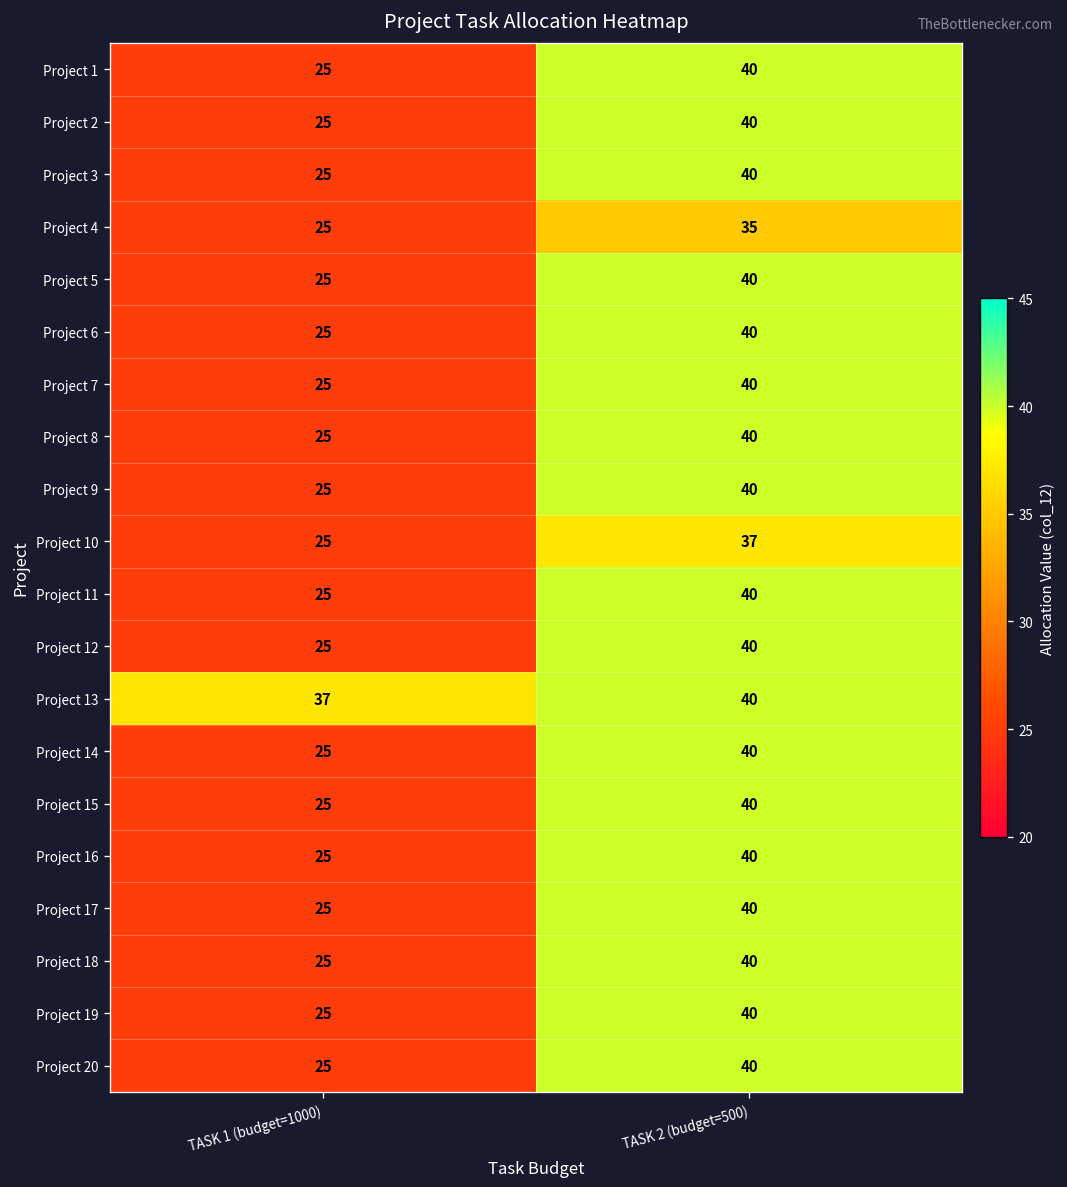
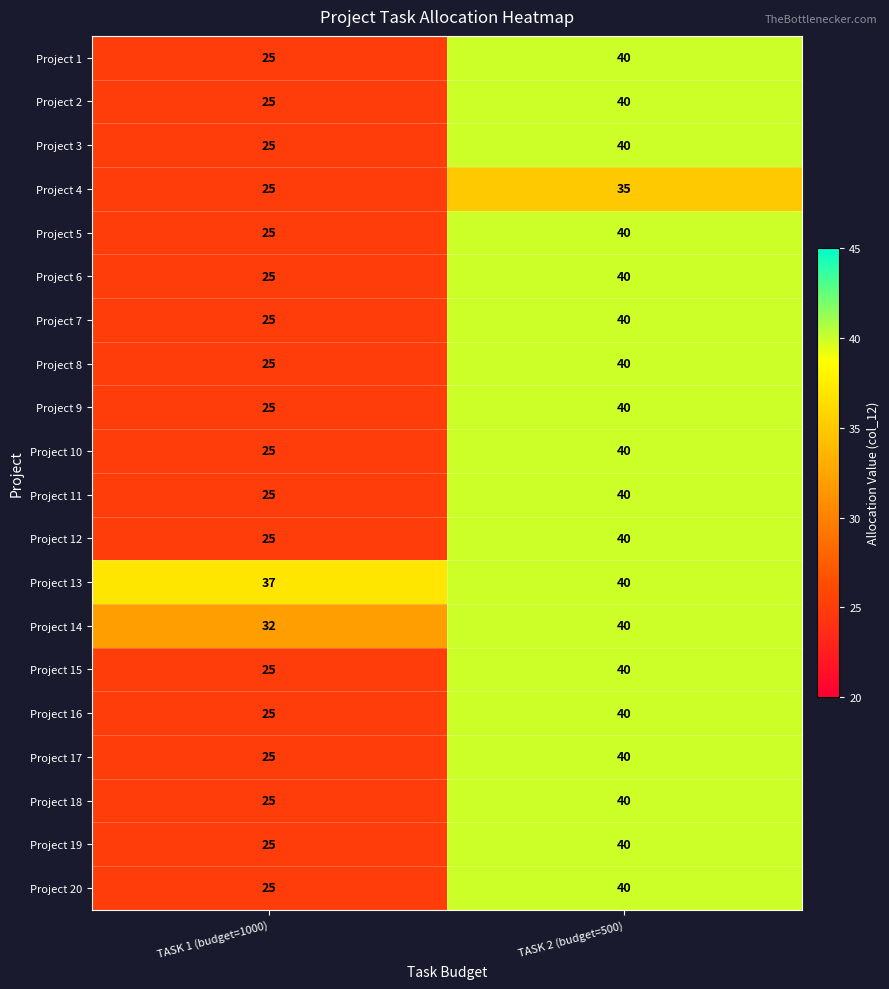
Project 10, TASK 2 (budget=500): 37 -> 40
Project 14, TASK 1 (budget=1000): 25 -> 32
